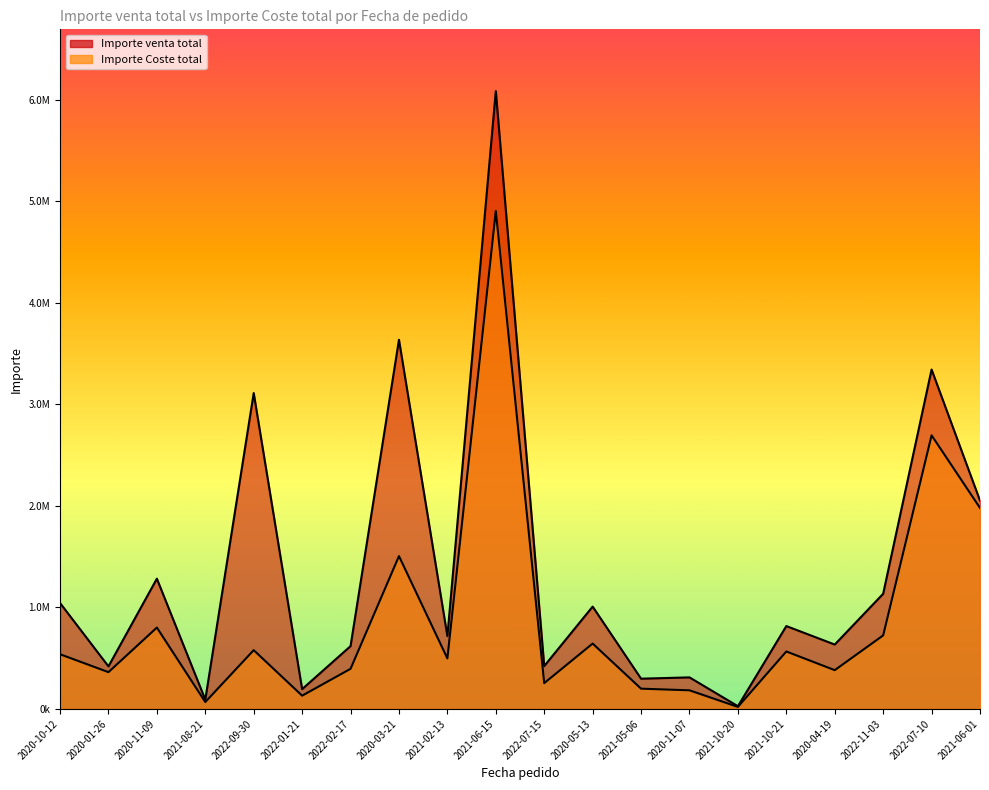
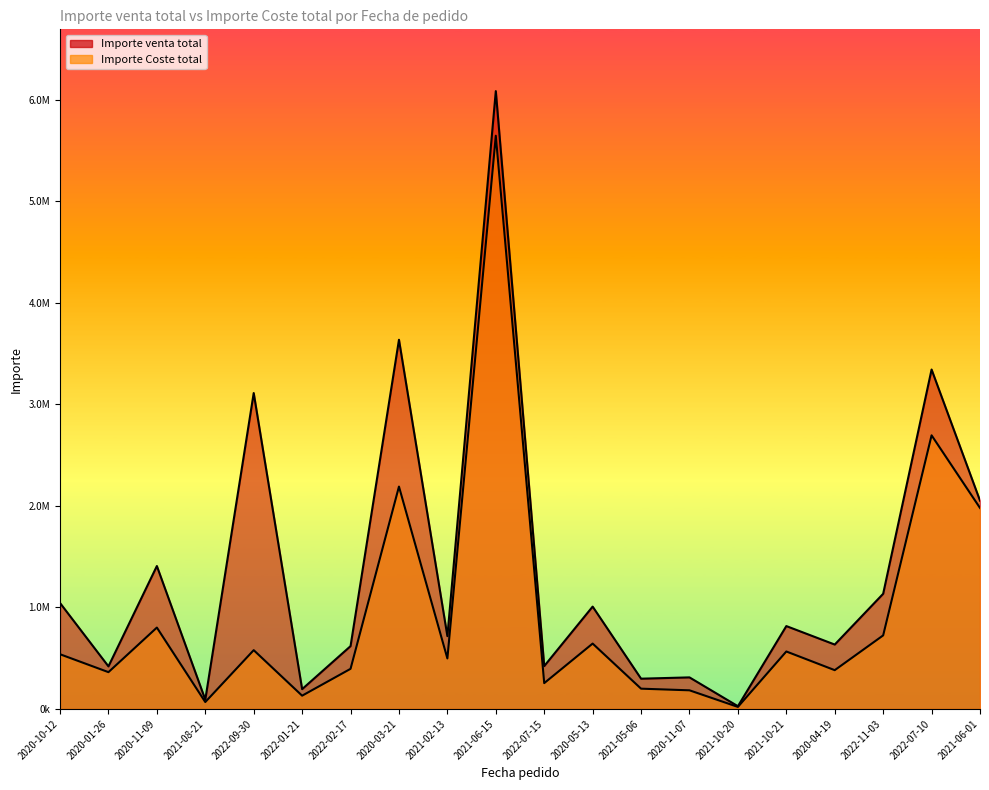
Importe venta total, 2020-11-09: 1280000 -> 1410000
Importe Coste total, 2020-03-21: 1510000 -> 2190000
Importe Coste total, 2021-06-15: 4910000 -> 5650000
